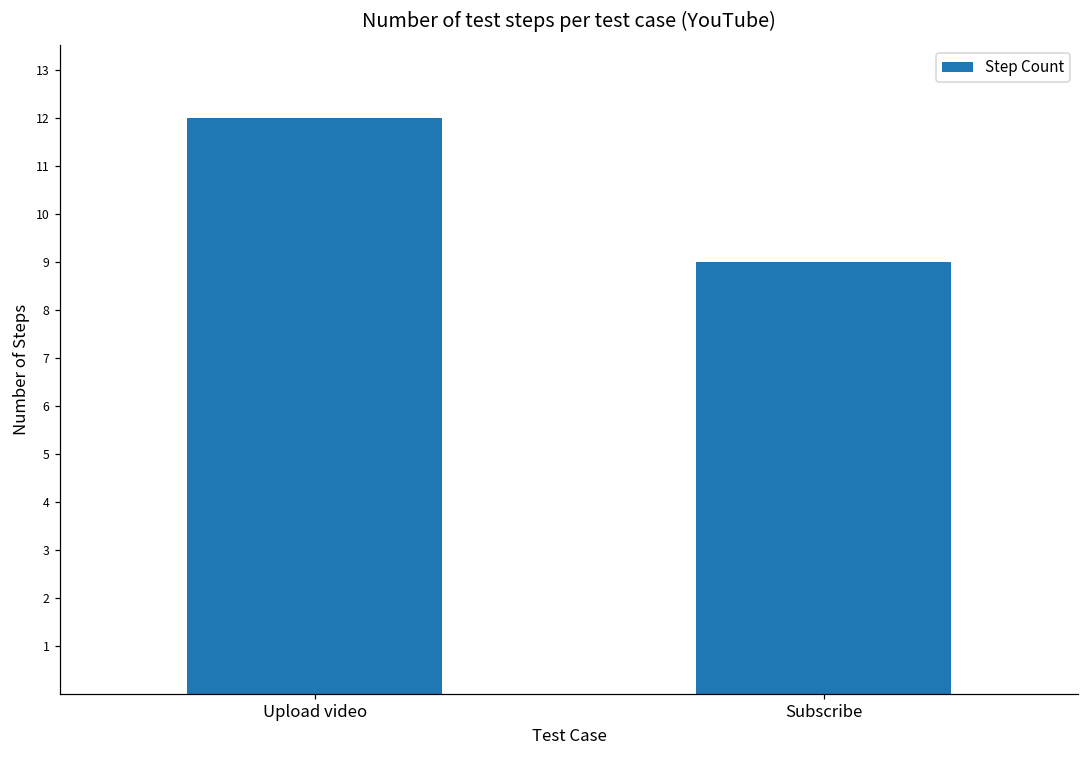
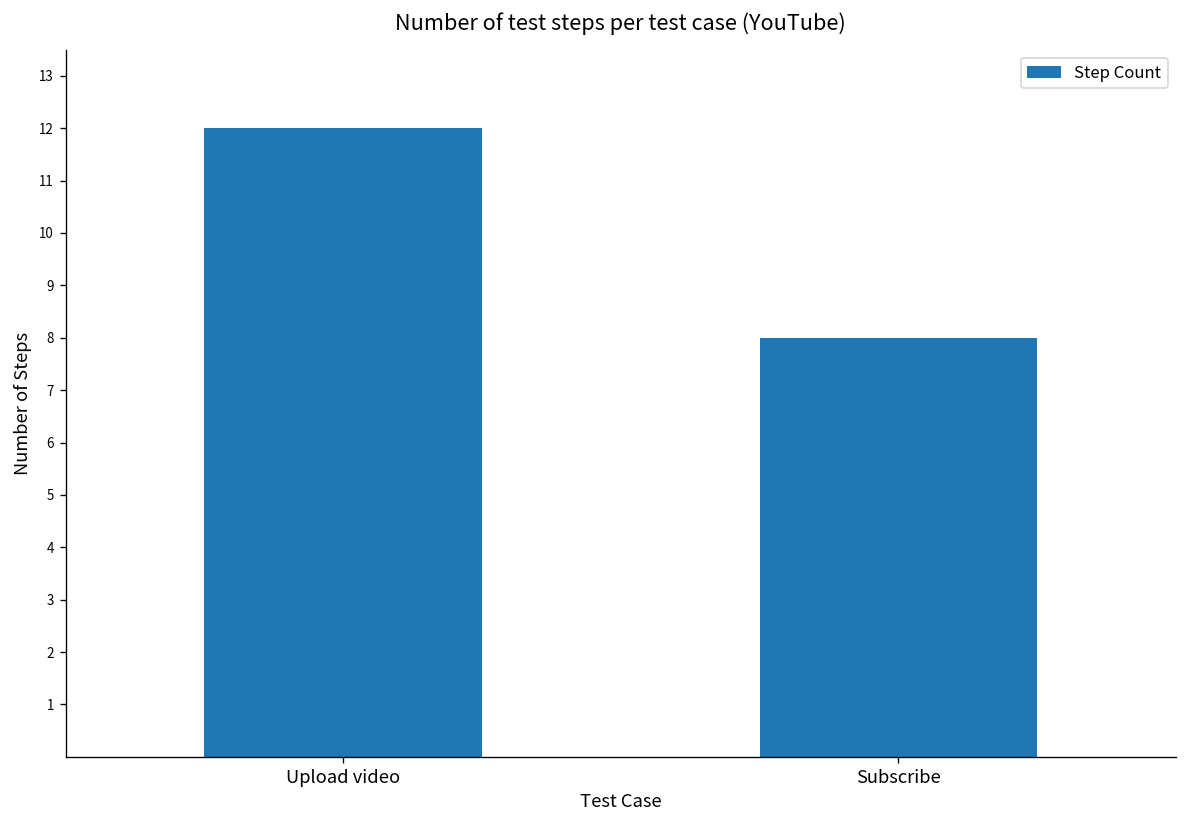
Subscribe: 9 -> 8
